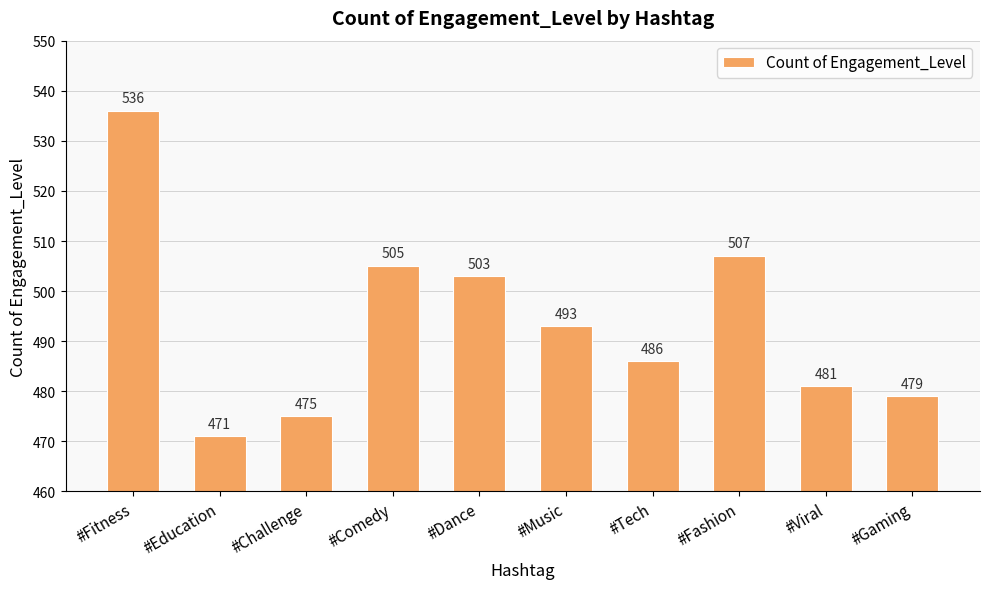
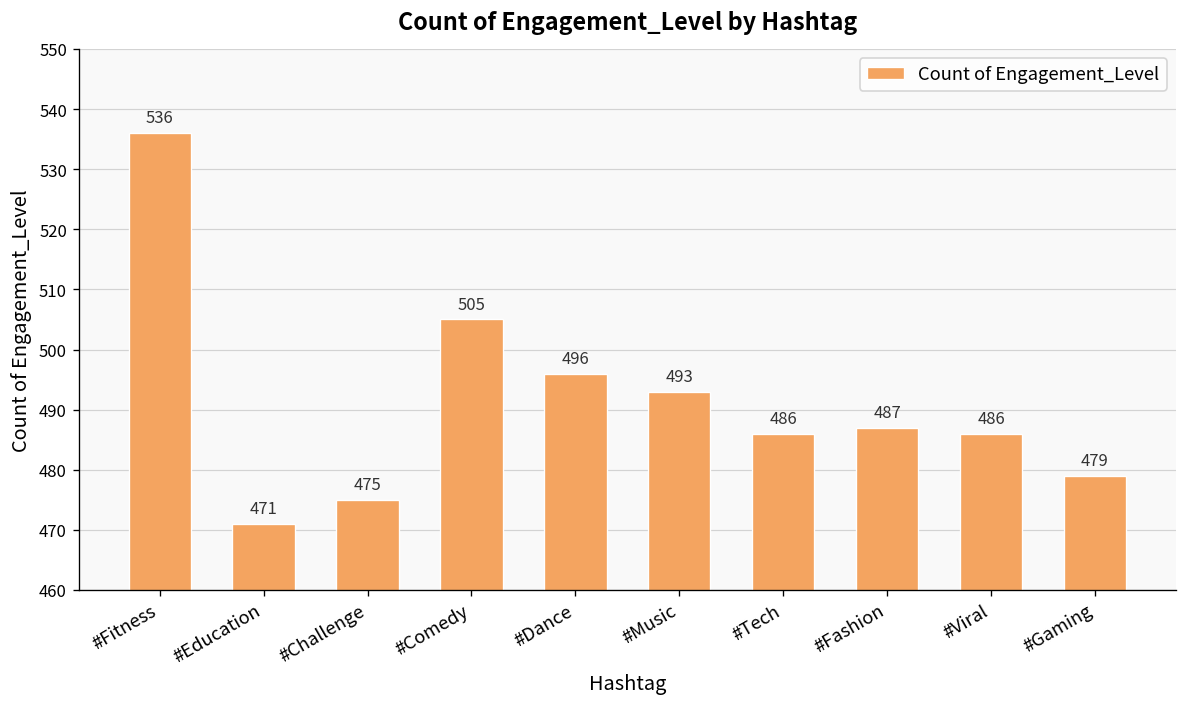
#Dance: 503 -> 496
#Fashion: 507 -> 487
#Viral: 481 -> 486
